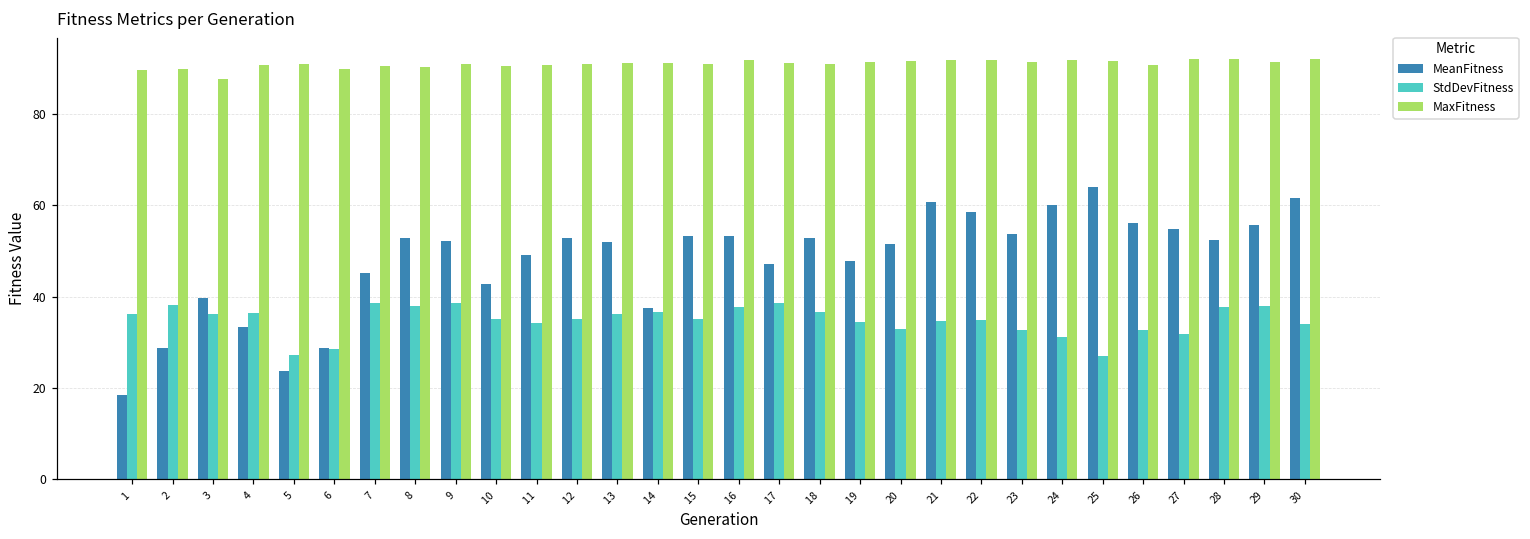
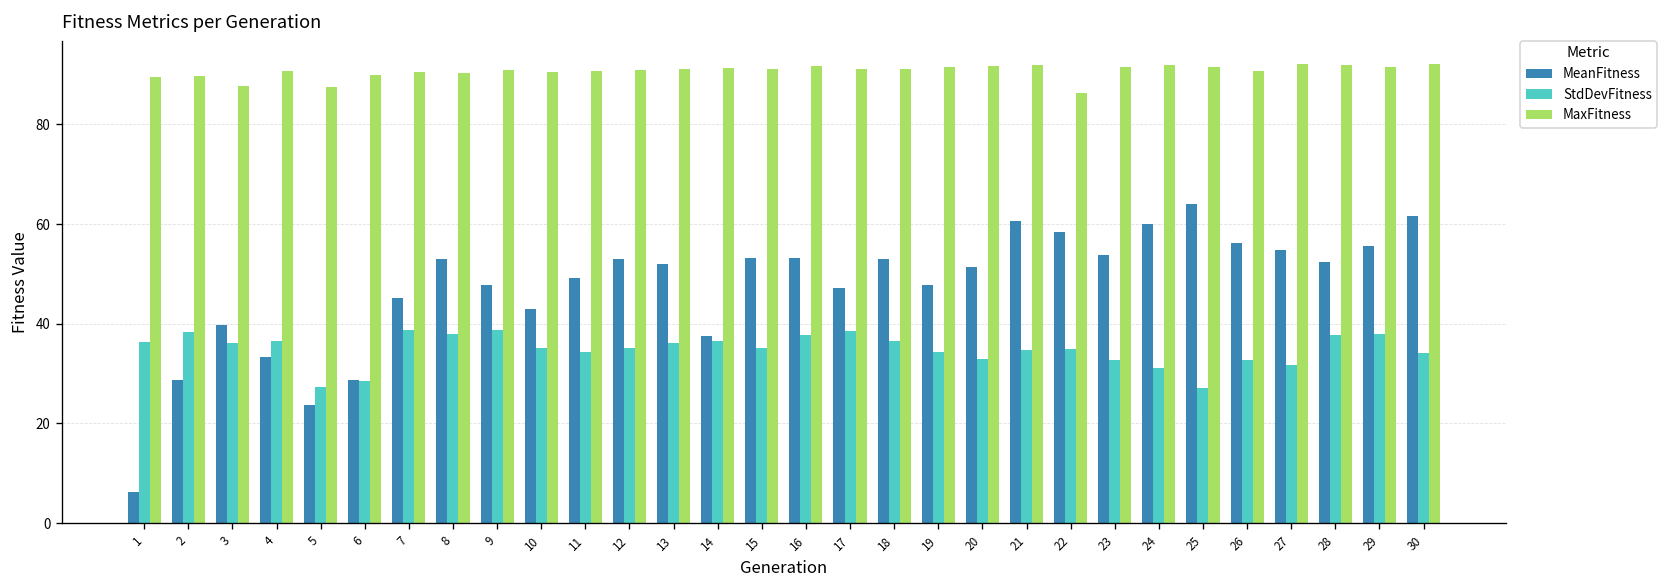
MeanFitness, 1: 19 -> 6
MaxFitness, 5: 91 -> 88
MeanFitness, 9: 52 -> 48
MaxFitness, 22: 92 -> 86
